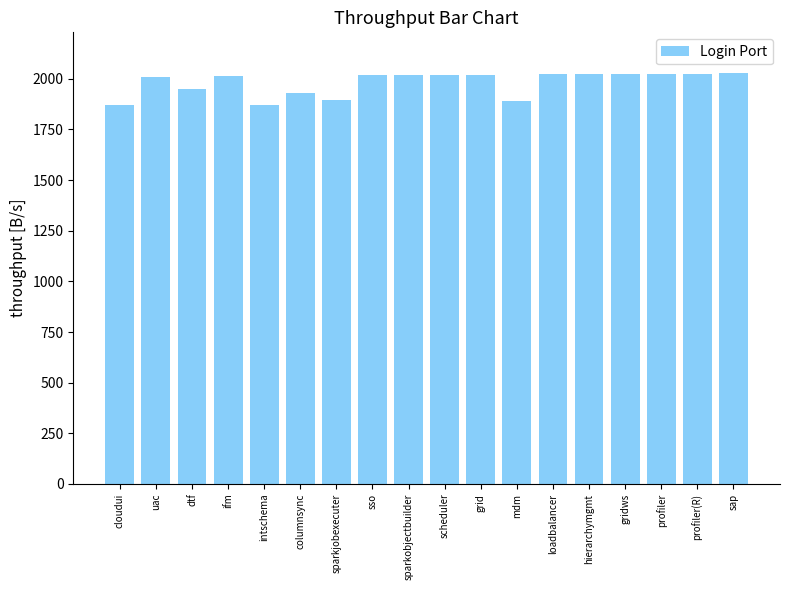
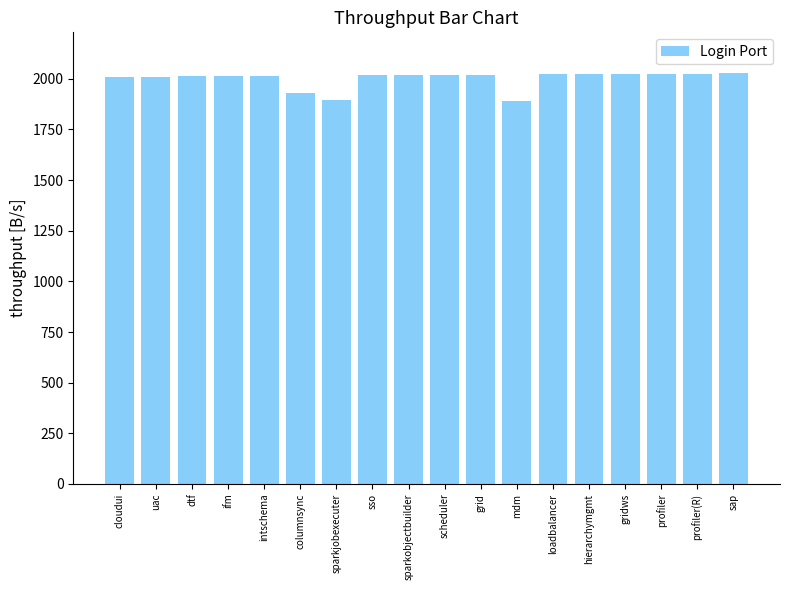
cloudui: 1870 -> 2010
dtf: 1950 -> 2010
intschema: 1870 -> 2010
